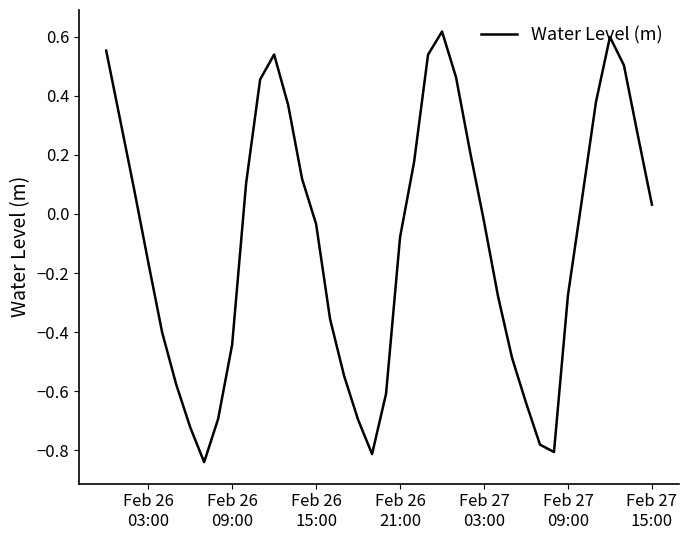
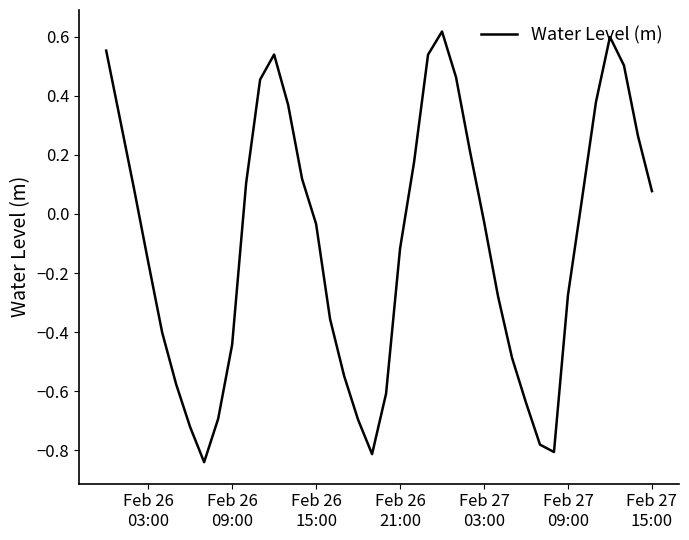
Feb 26 21:00: -0.08 -> -0.12
Feb 27 15:00: 0.03 -> 0.08
